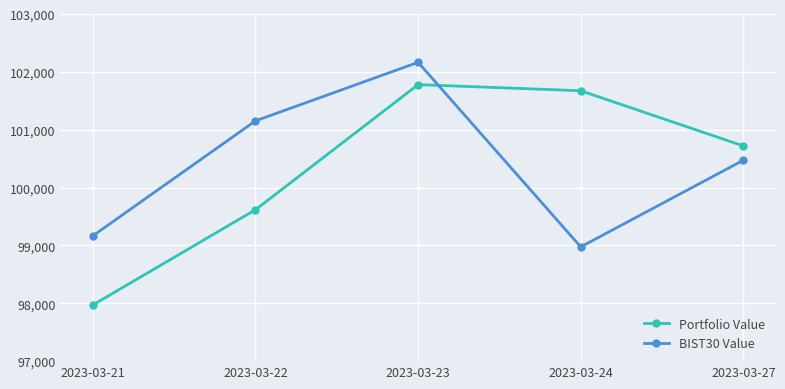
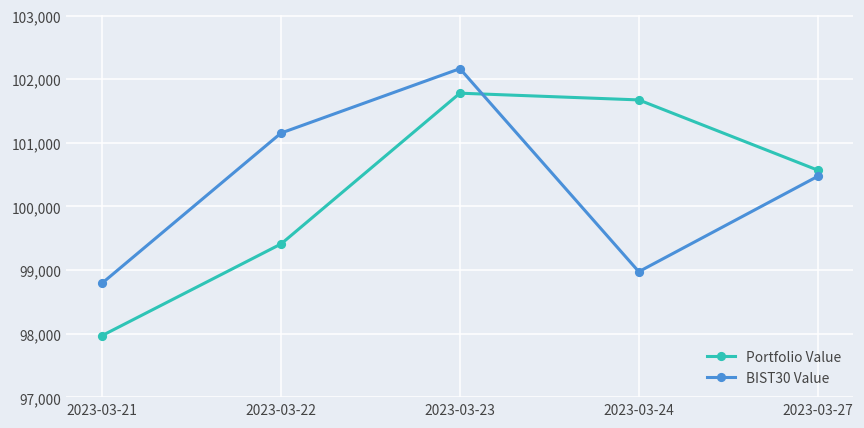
BIST30 Value, 2023-03-21: 99,200 -> 98,800
Portfolio Value, 2023-03-22: 99,600 -> 99,400
Portfolio Value, 2023-03-27: 100,700 -> 100,600
